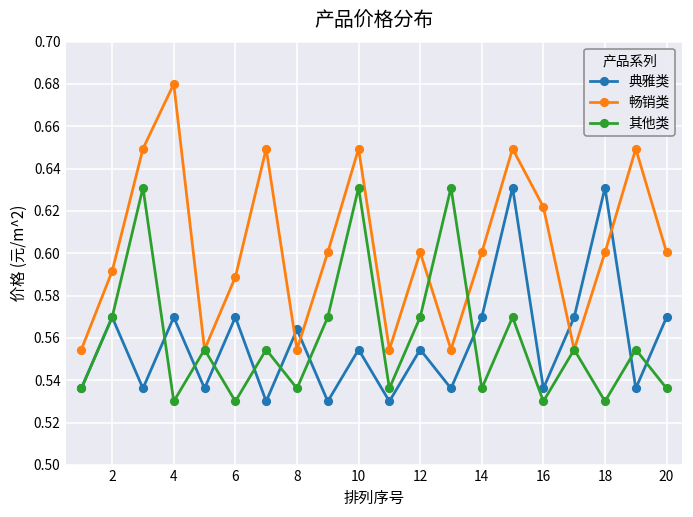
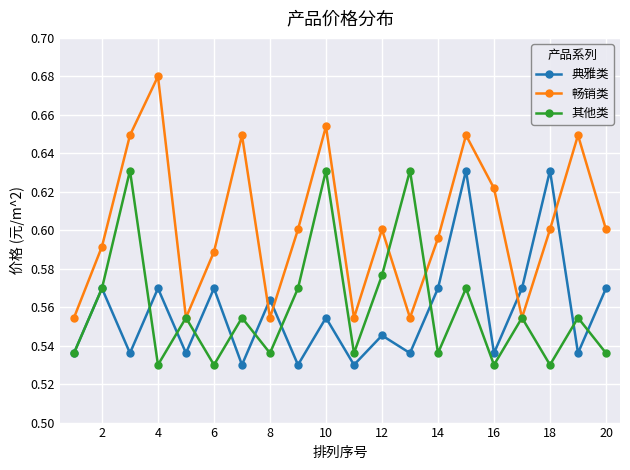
畅销类, 10: 0.649 -> 0.654
典雅类, 12: 0.554 -> 0.545
其他类, 12: 0.570 -> 0.577
畅销类, 14: 0.600 -> 0.596
